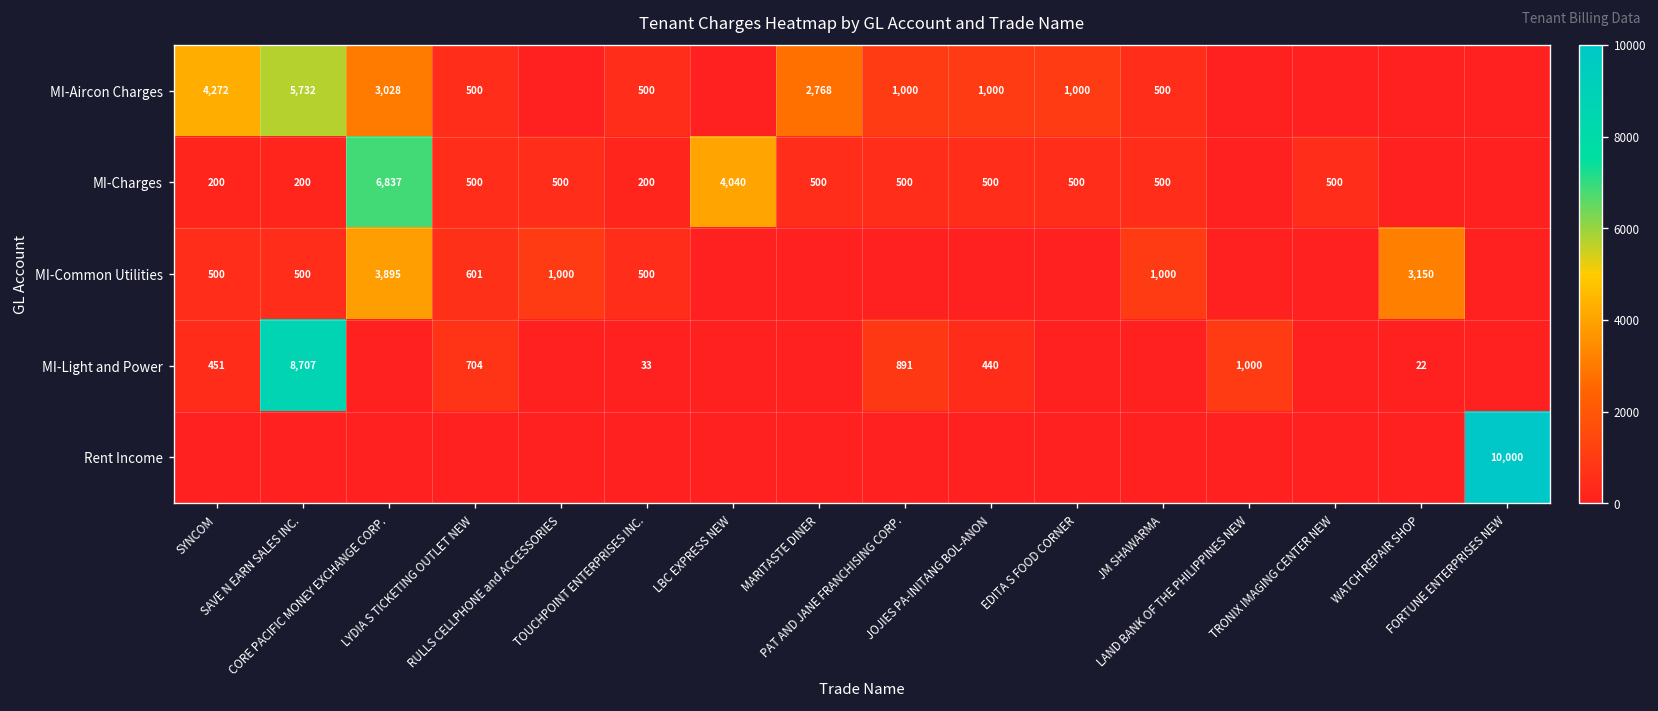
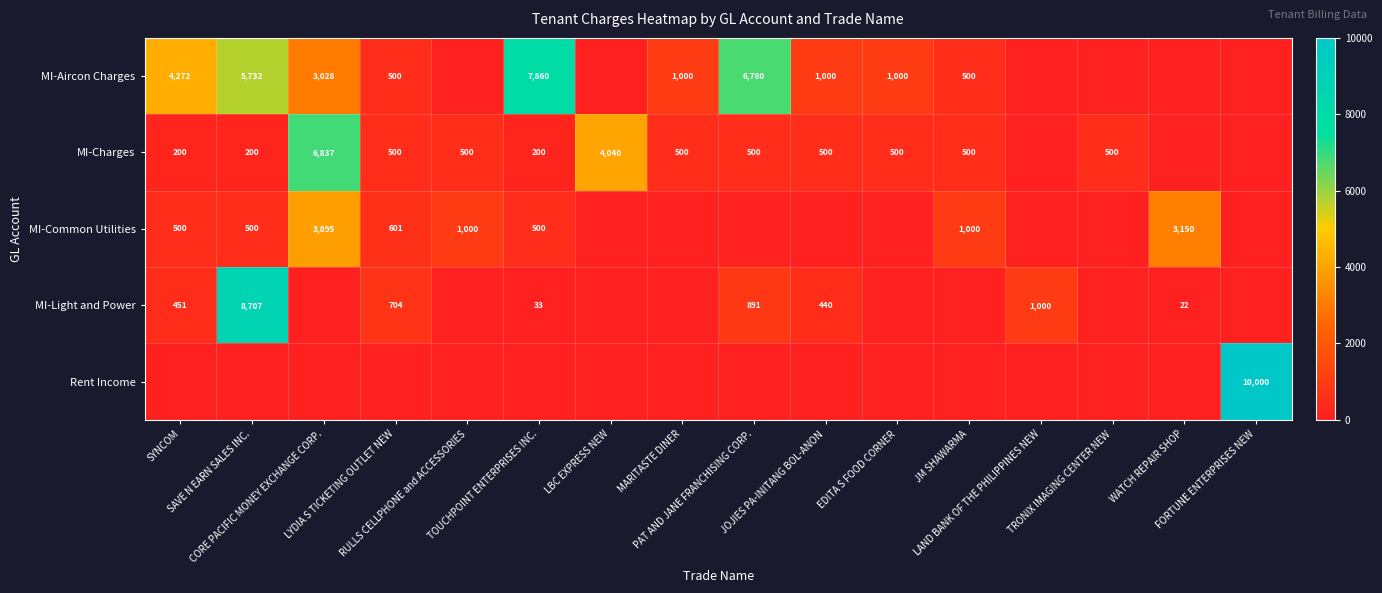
MI-Aircon Charges, TOUCHPOINT ENTERPRISES INC.: 500 -> 7,860
MI-Aircon Charges, MARITASTE DINER: 2,768 -> 1,000
MI-Aircon Charges, PAT AND JANE FRANCHISING CORP.: 1,000 -> 6,780
